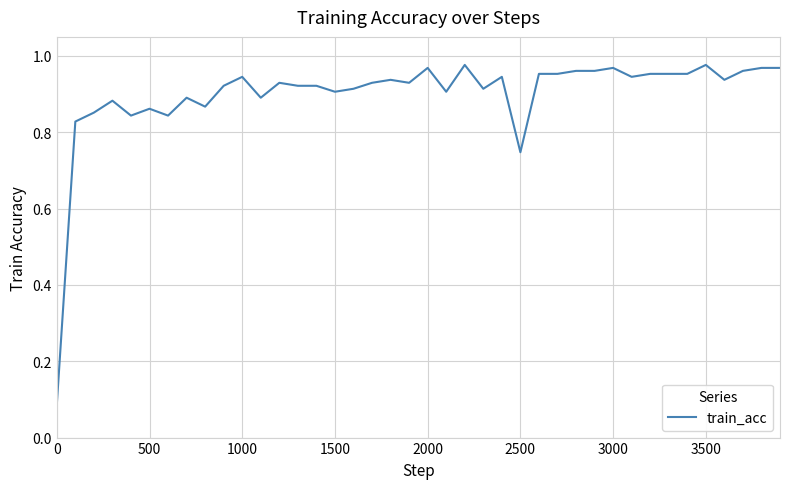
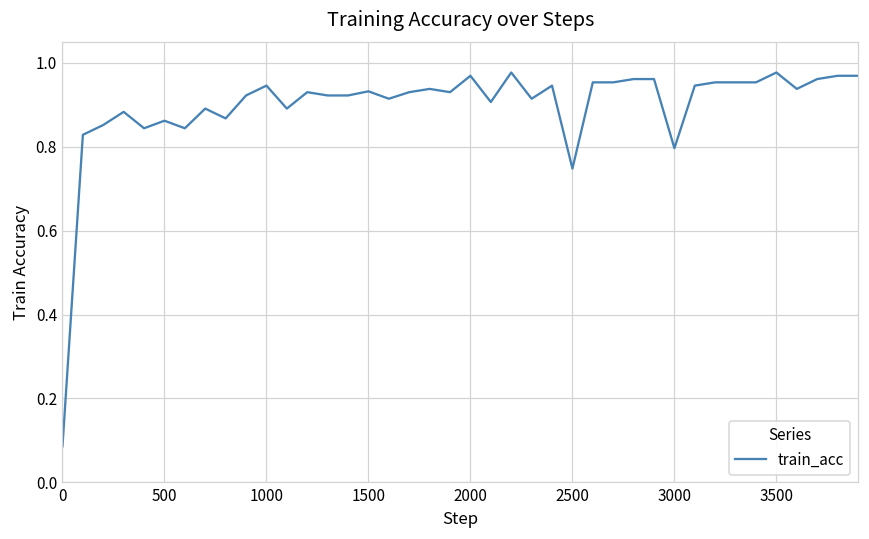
1500: 0.91 -> 0.93
3000: 0.97 -> 0.80
